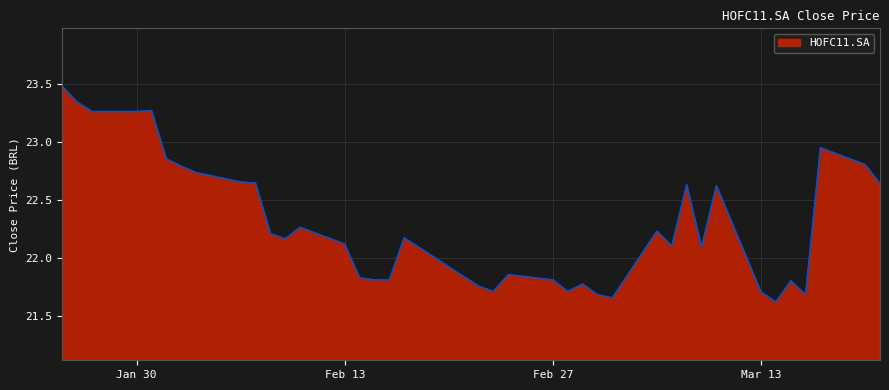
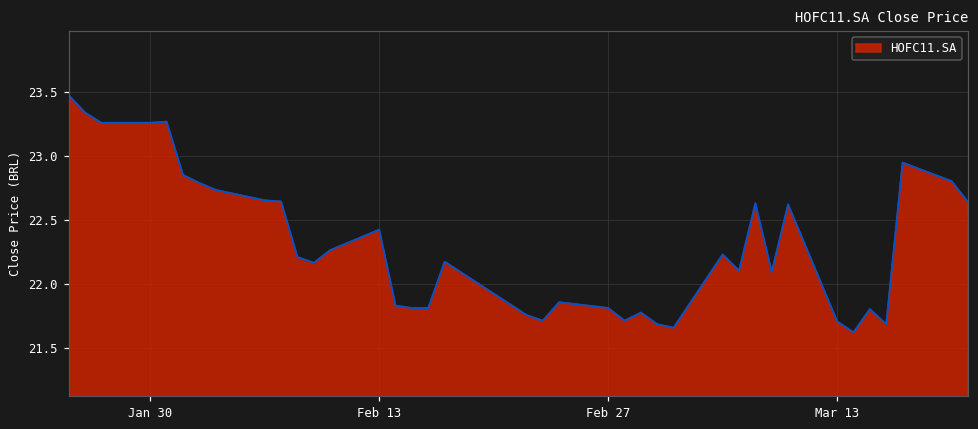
Feb 13: 22.12 -> 22.43
